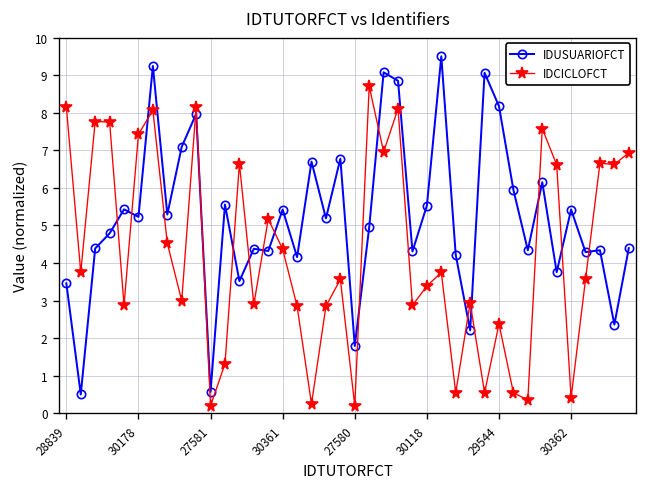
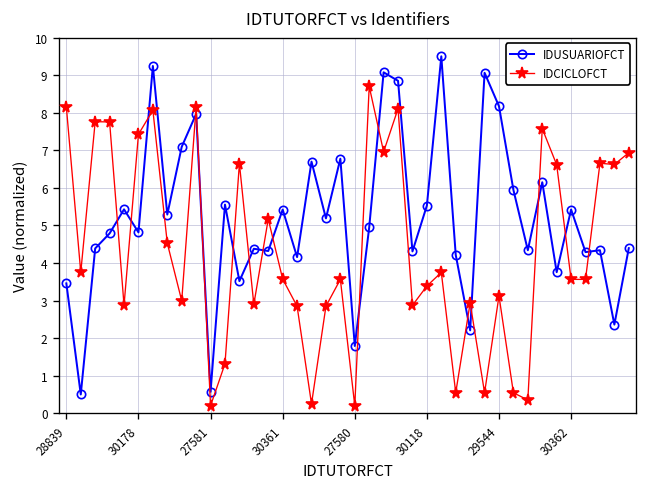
IDUSUARIOFCT, 30178: 5.2 -> 4.8
IDCICLOFCT, 30361: 4.4 -> 3.6
IDCICLOFCT, 29544: 2.4 -> 3.1
IDCICLOFCT, 30362: 0.4 -> 3.6
